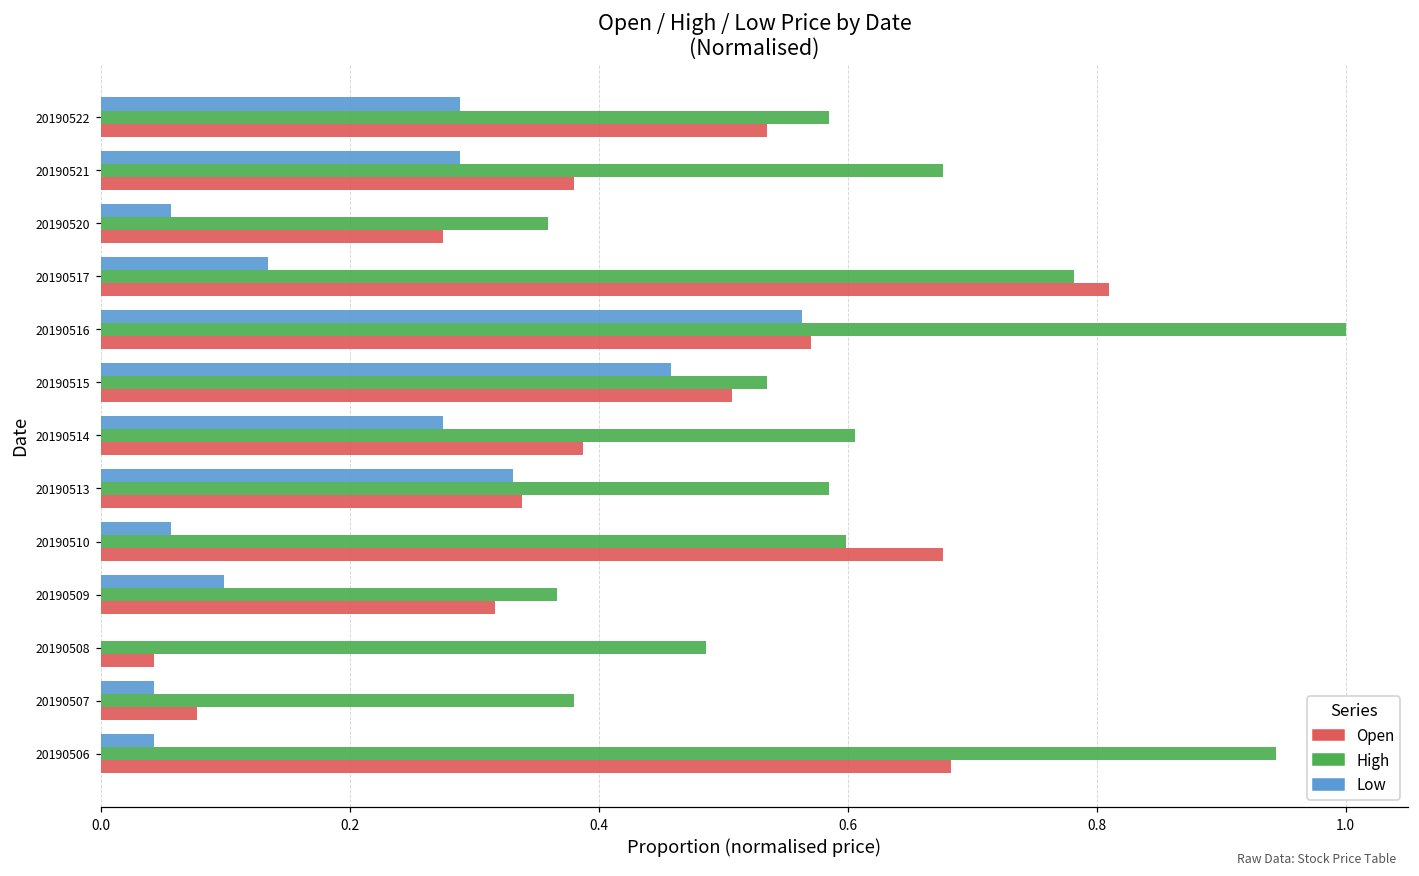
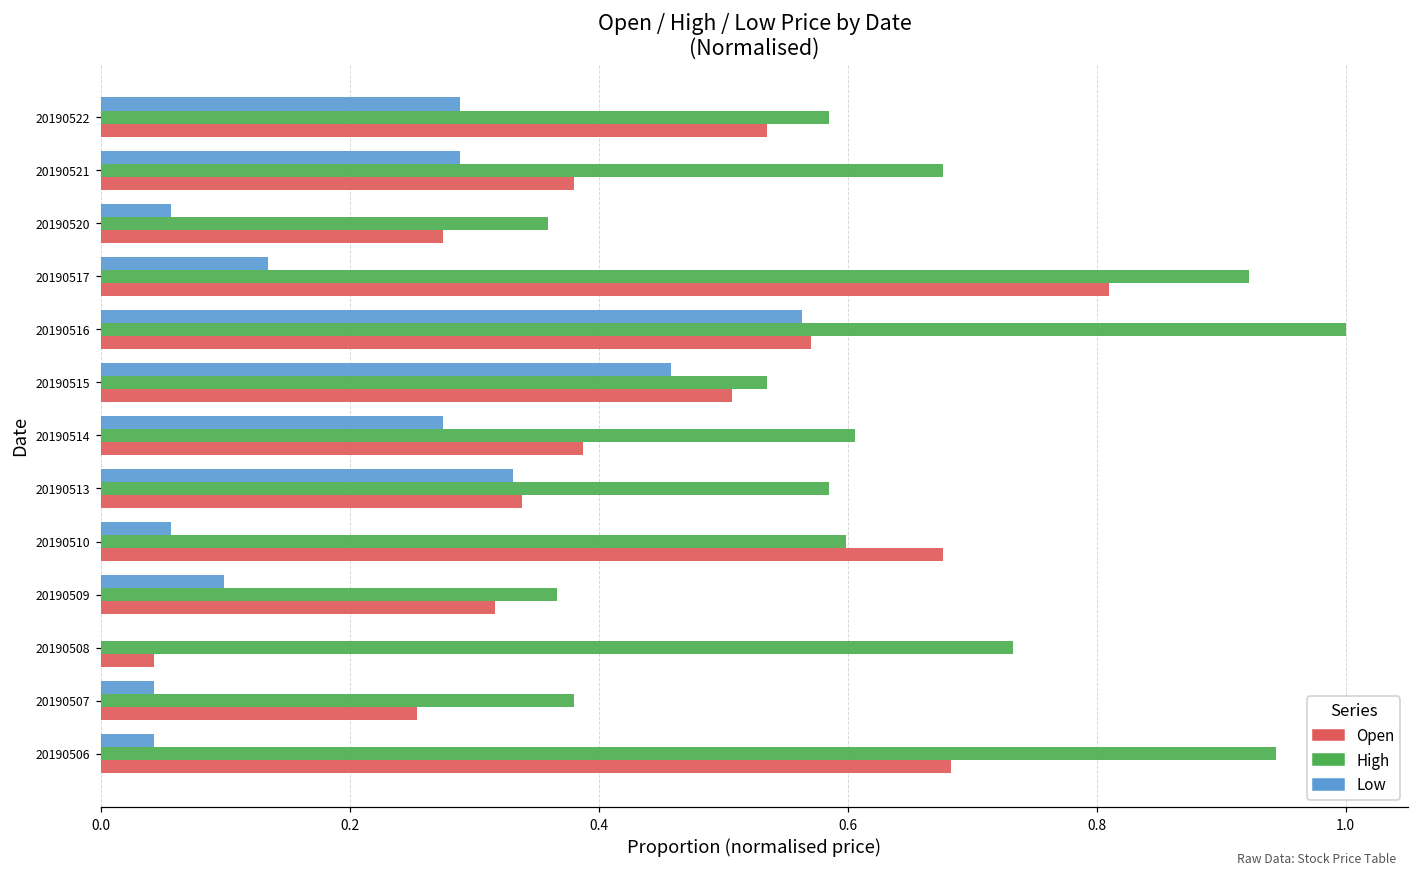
High, 20190517: 0.782 -> 0.923
High, 20190508: 0.486 -> 0.732
Open, 20190507: 0.077 -> 0.254
